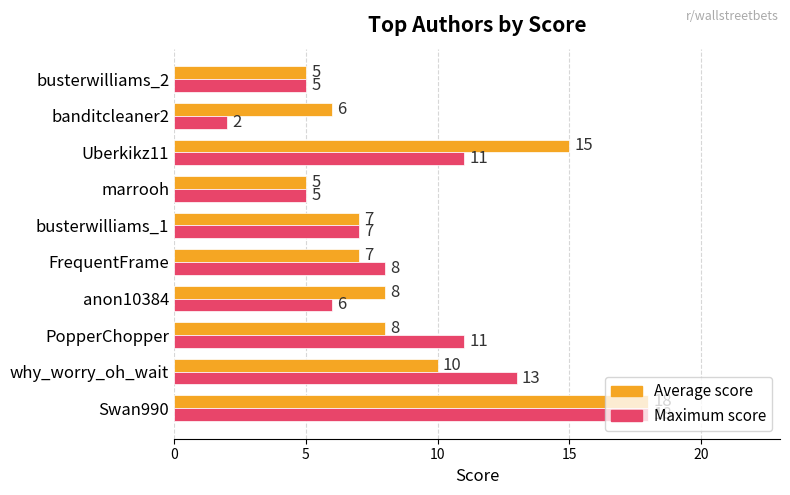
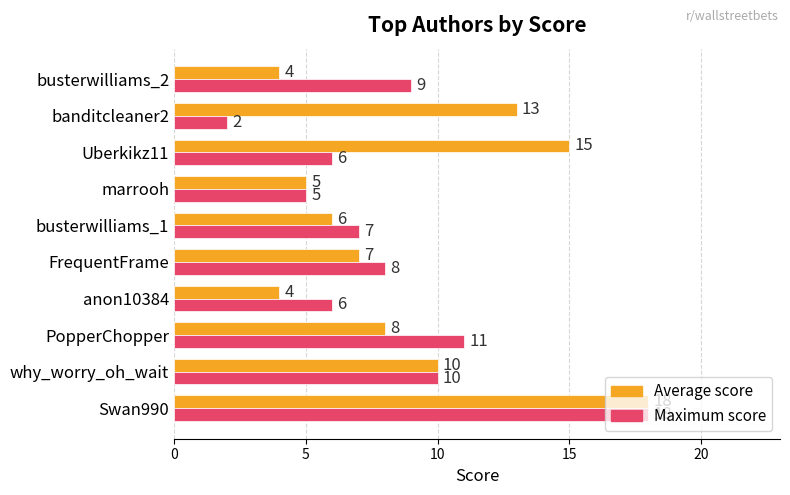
Average score, busterwilliams_2: 5 -> 4
Maximum score, busterwilliams_2: 5 -> 9
Average score, banditcleaner2: 6 -> 13
Maximum score, Uberkikz11: 11 -> 6
Average score, busterwilliams_1: 7 -> 6
Average score, anon10384: 8 -> 4
Maximum score, why_worry_oh_wait: 13 -> 10
